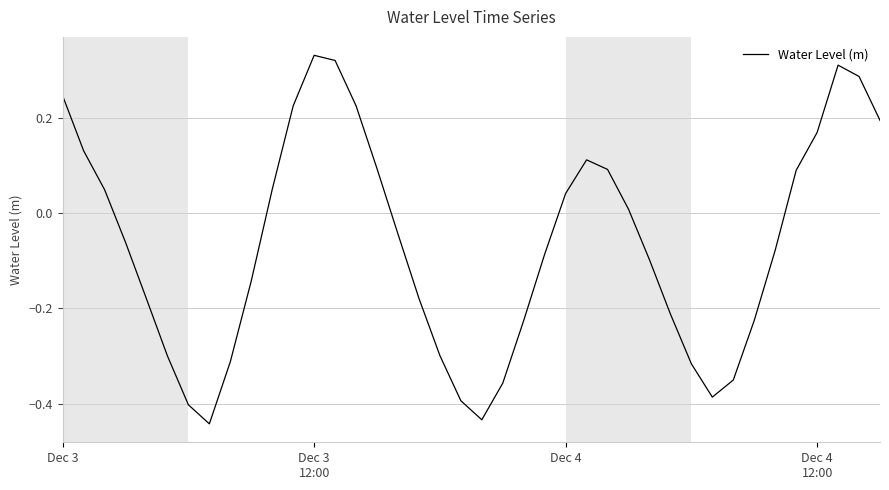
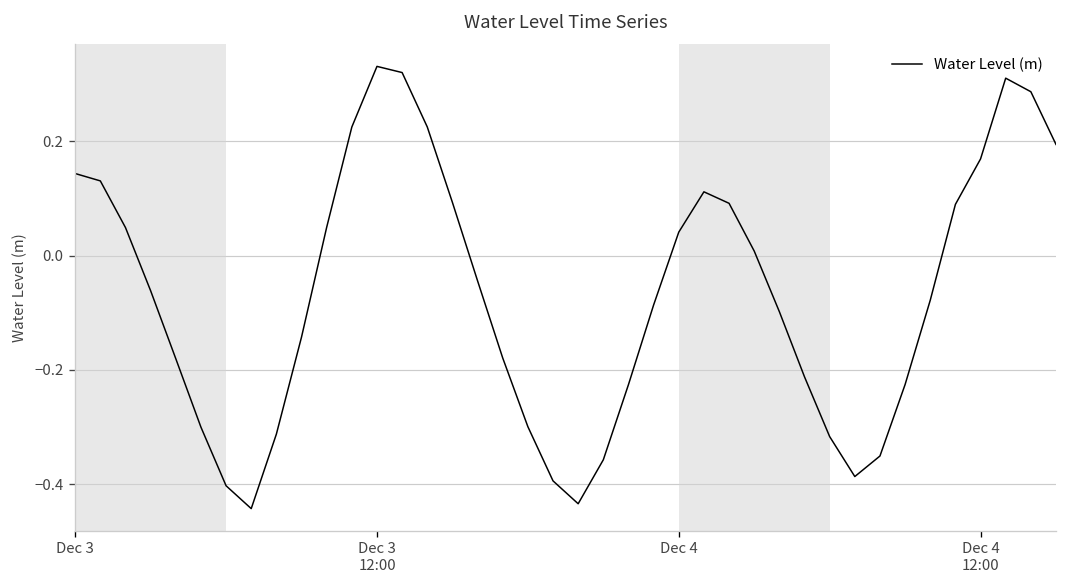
Dec 3: 0.25 -> 0.14
